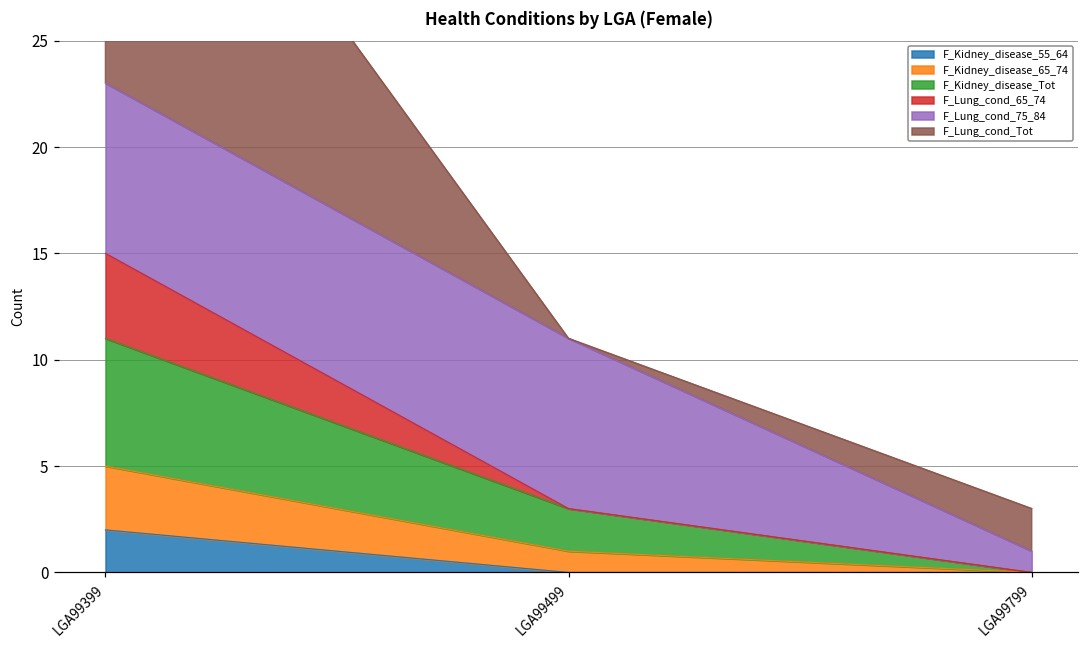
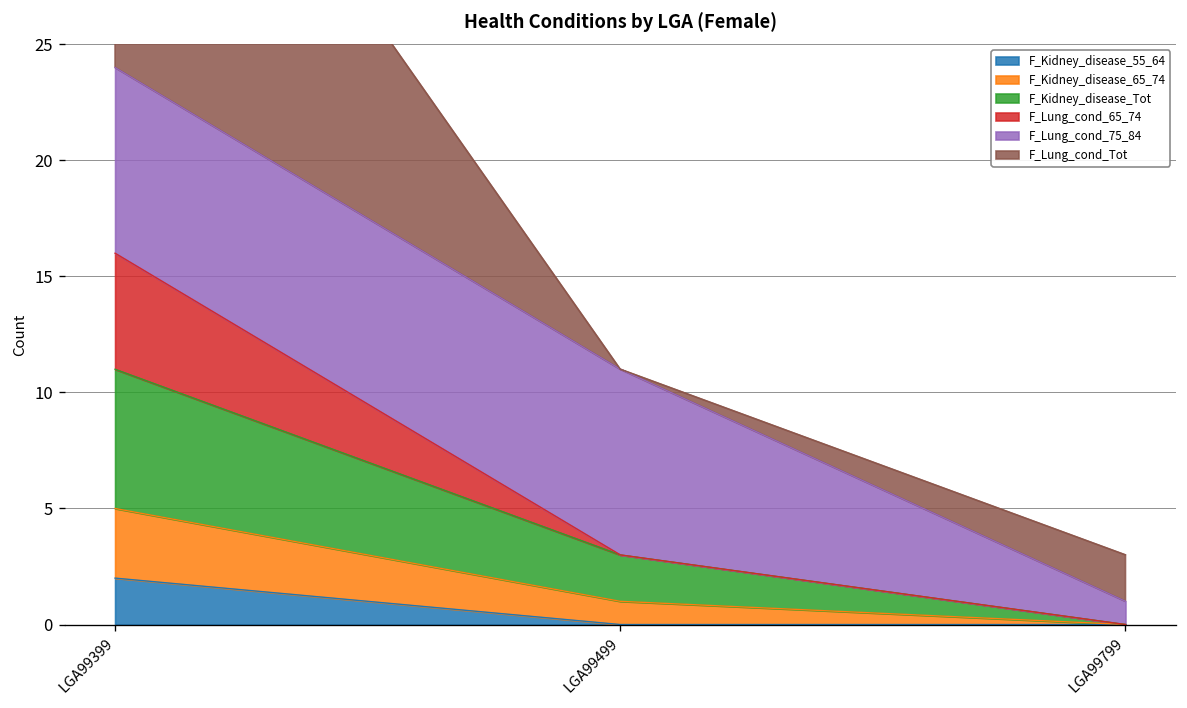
F_Lung_cond_65_74, LGA99399: 4 -> 5
